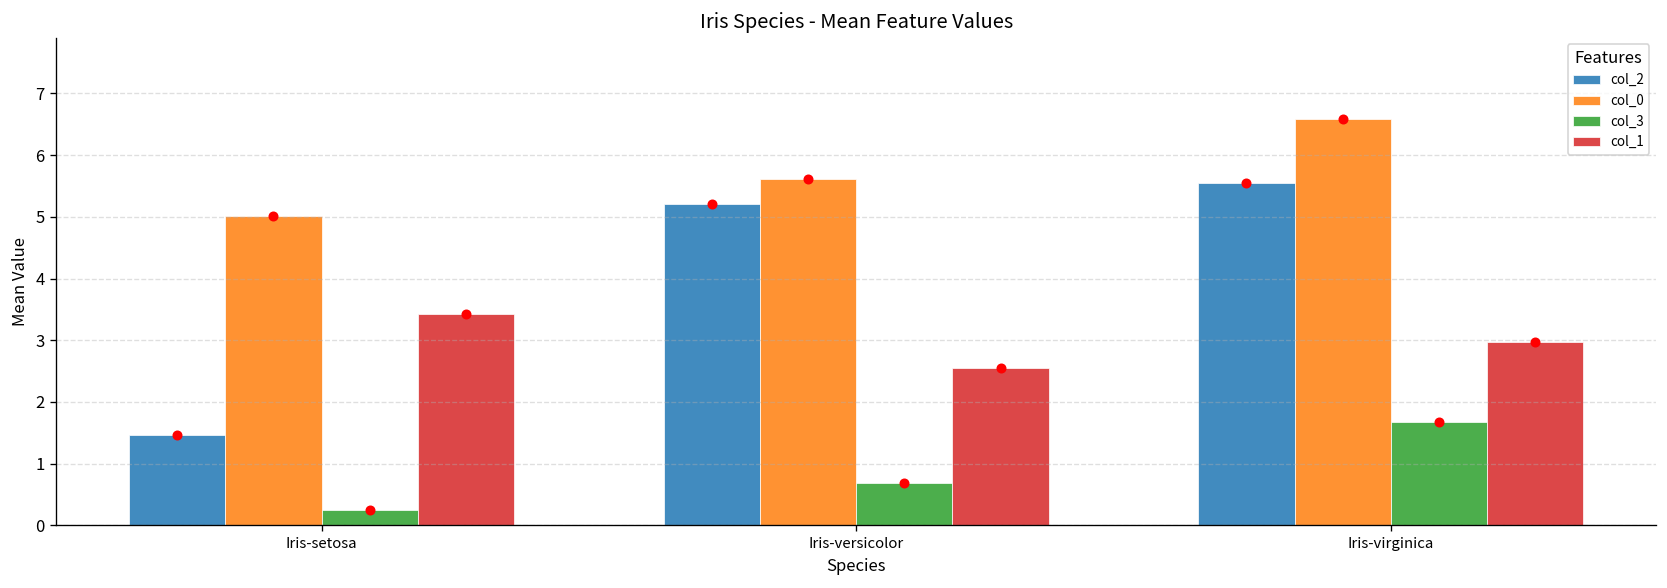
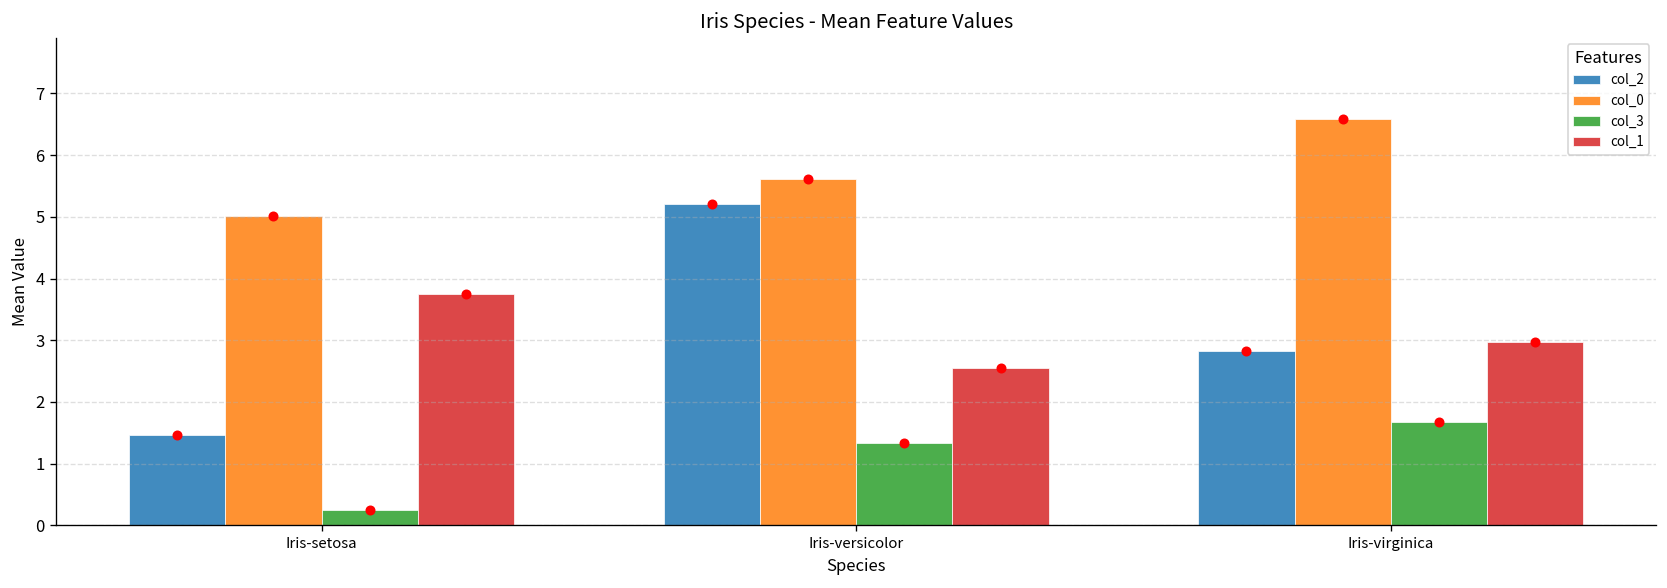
col_1, Iris-setosa: 3.4 -> 3.7
col_3, Iris-versicolor: 0.7 -> 1.3
col_2, Iris-virginica: 5.6 -> 2.8
